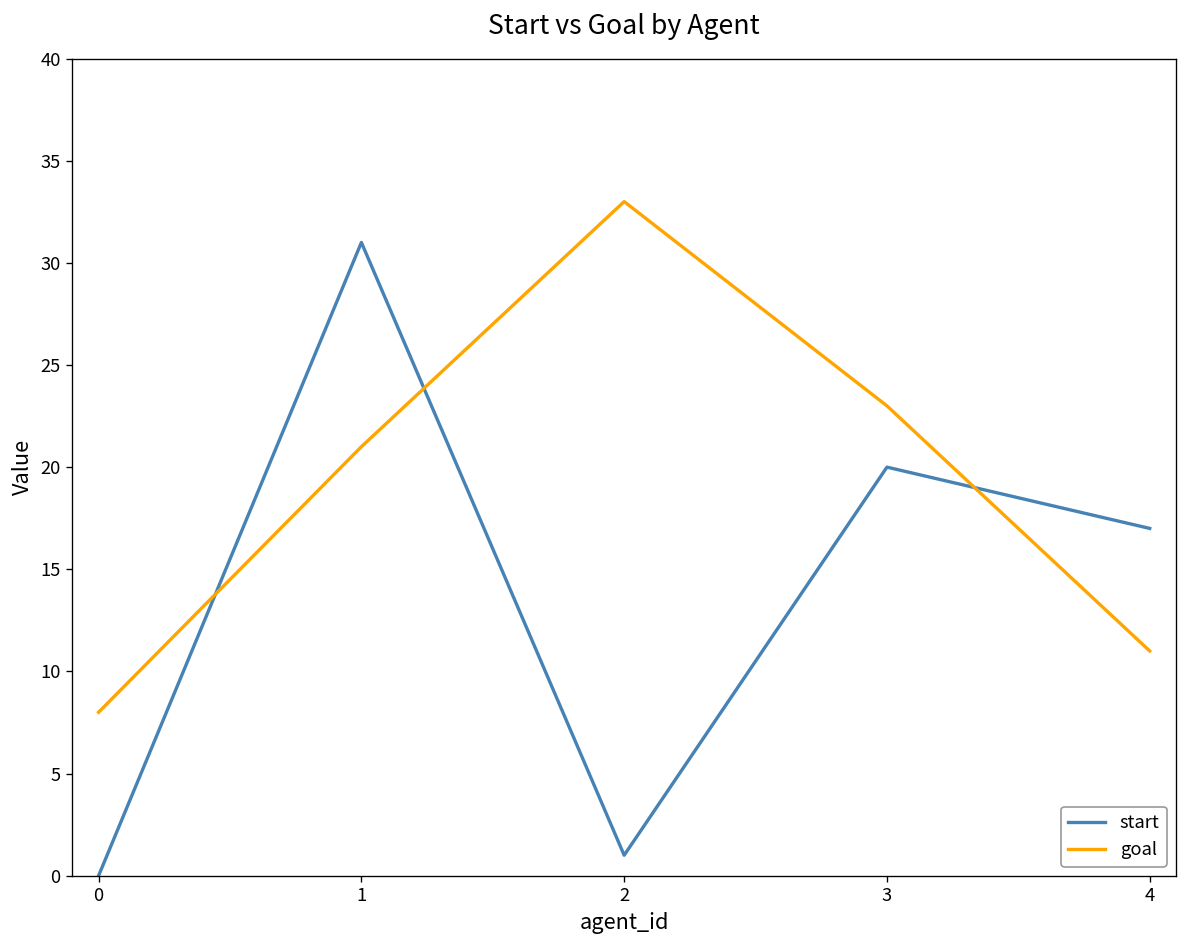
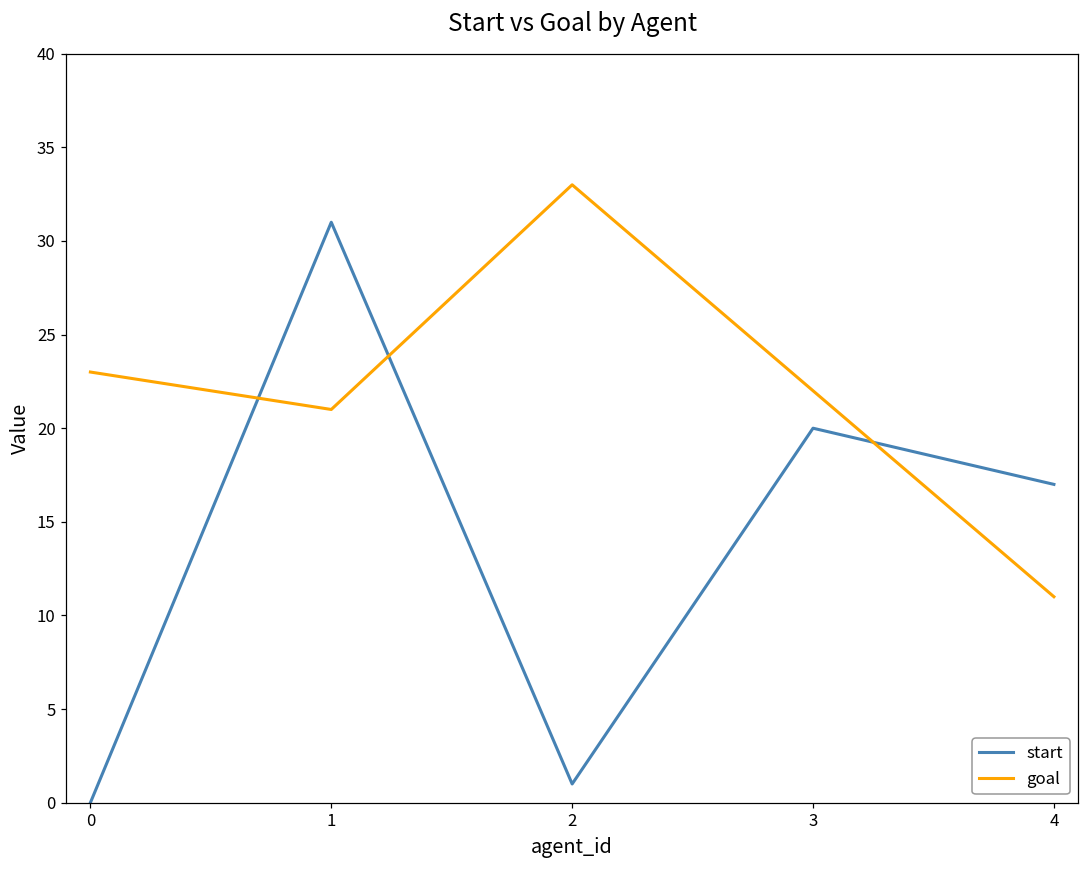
goal, 0: 8 -> 23
goal, 3: 23 -> 22
